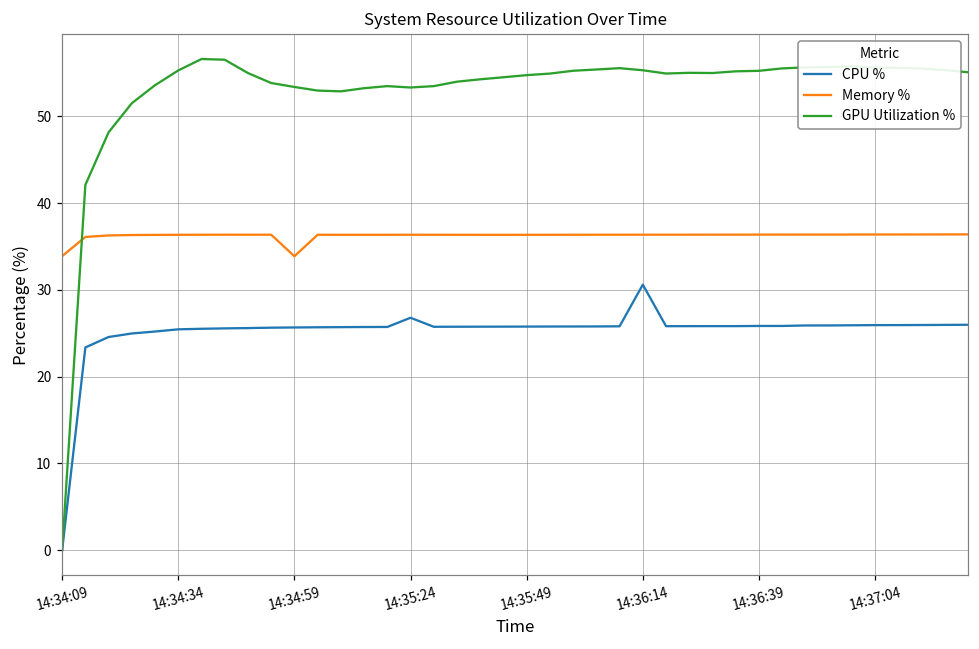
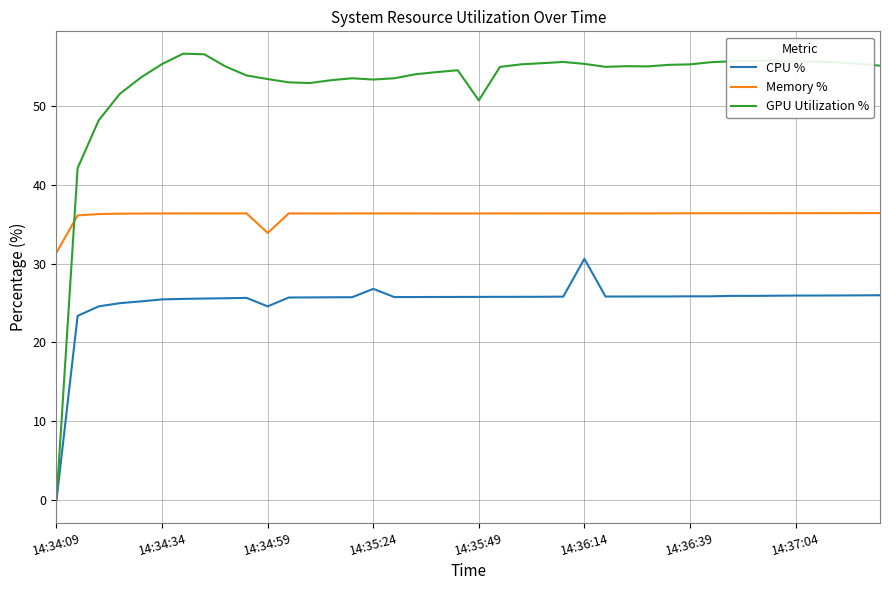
Memory %, 14:34:09: 34 -> 31
CPU %, 14:34:59: 26 -> 25
GPU Utilization %, 14:35:49: 55 -> 51
